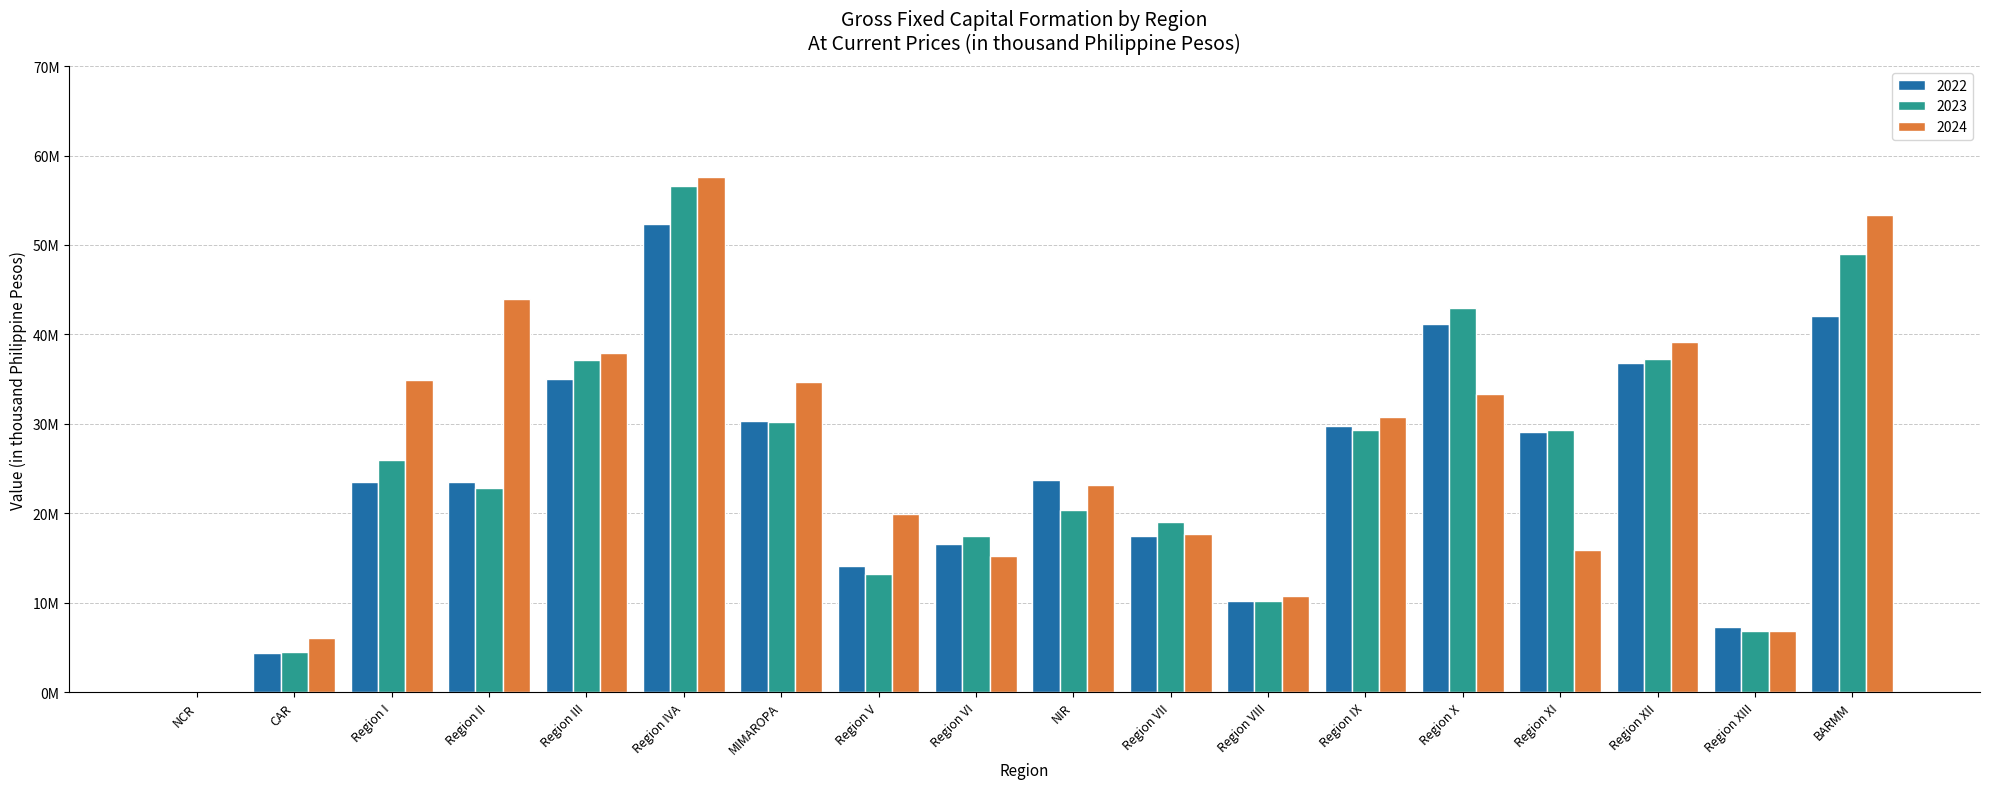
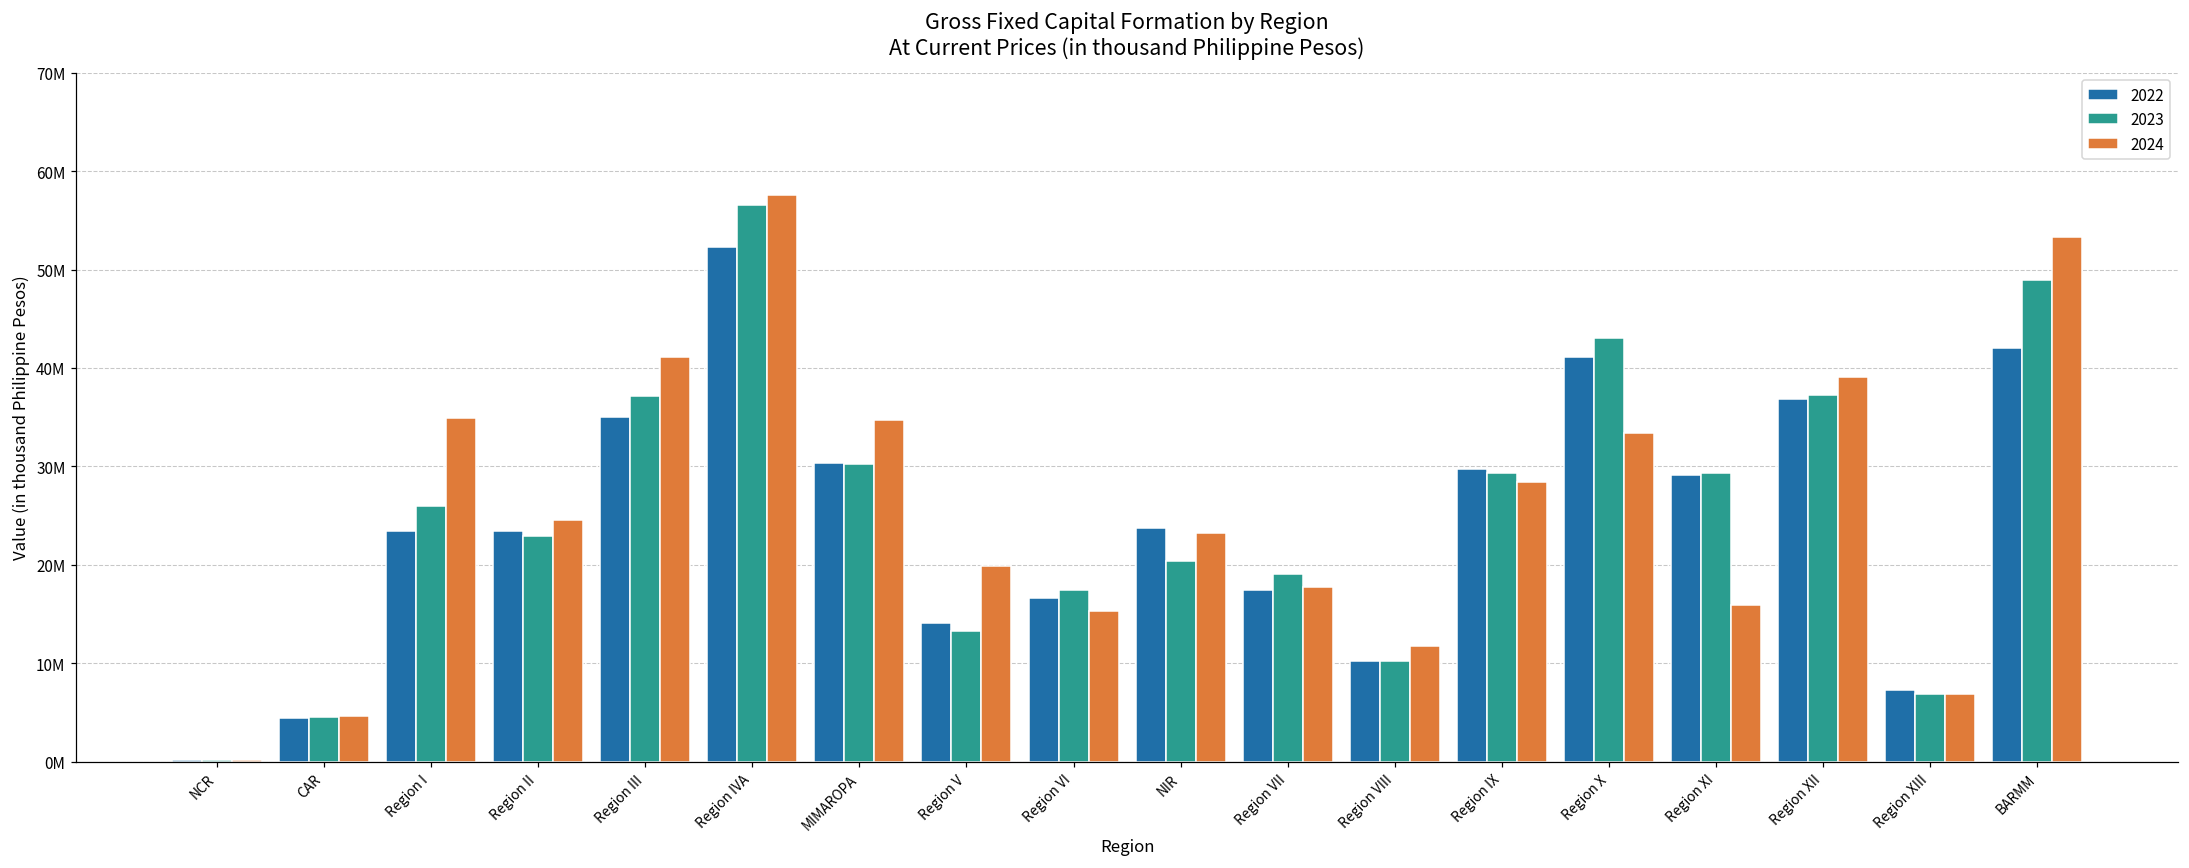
2024, CAR: 6000000 -> 5000000
2024, Region II: 44000000 -> 25000000
2024, Region III: 38000000 -> 41000000
2024, Region VIII: 11000000 -> 12000000
2024, Region IX: 31000000 -> 28000000
